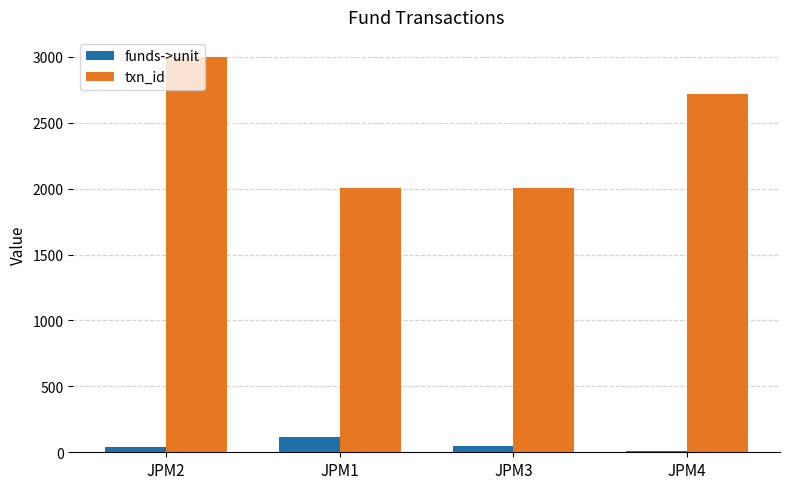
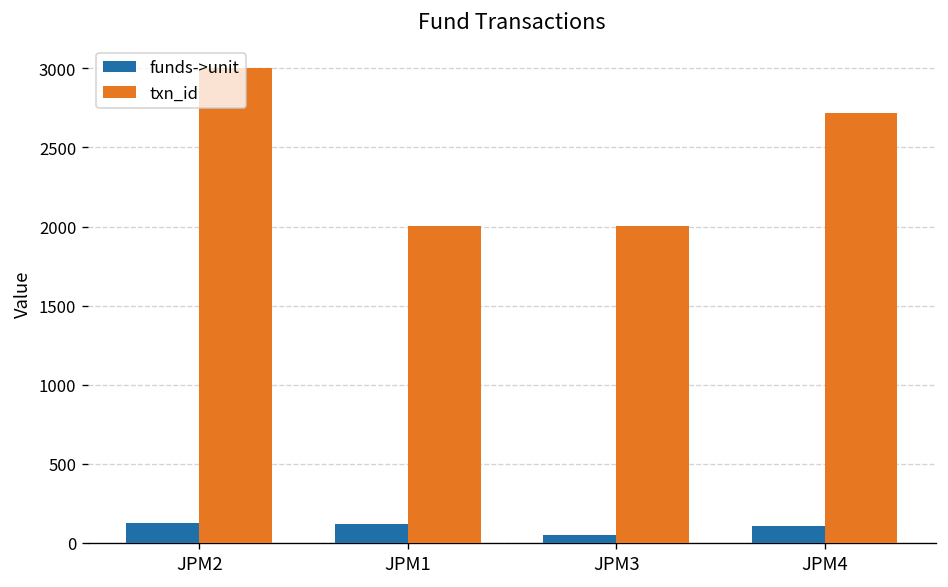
funds->unit, JPM2: 40 -> 120
funds->unit, JPM4: 10 -> 110
